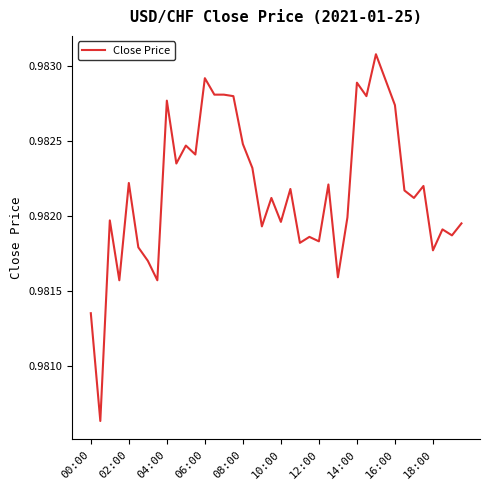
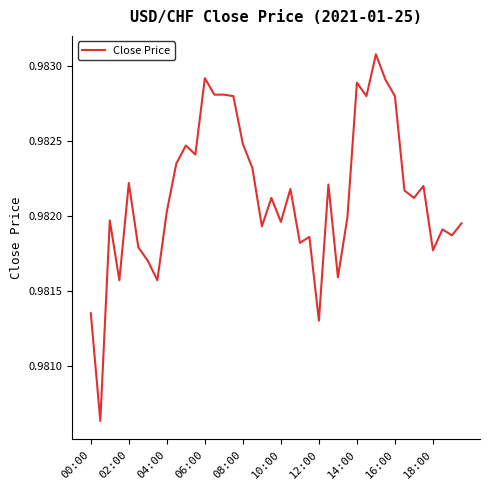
04:00: 0.98277 -> 0.98203
12:00: 0.98183 -> 0.98130
16:00: 0.98274 -> 0.98280
